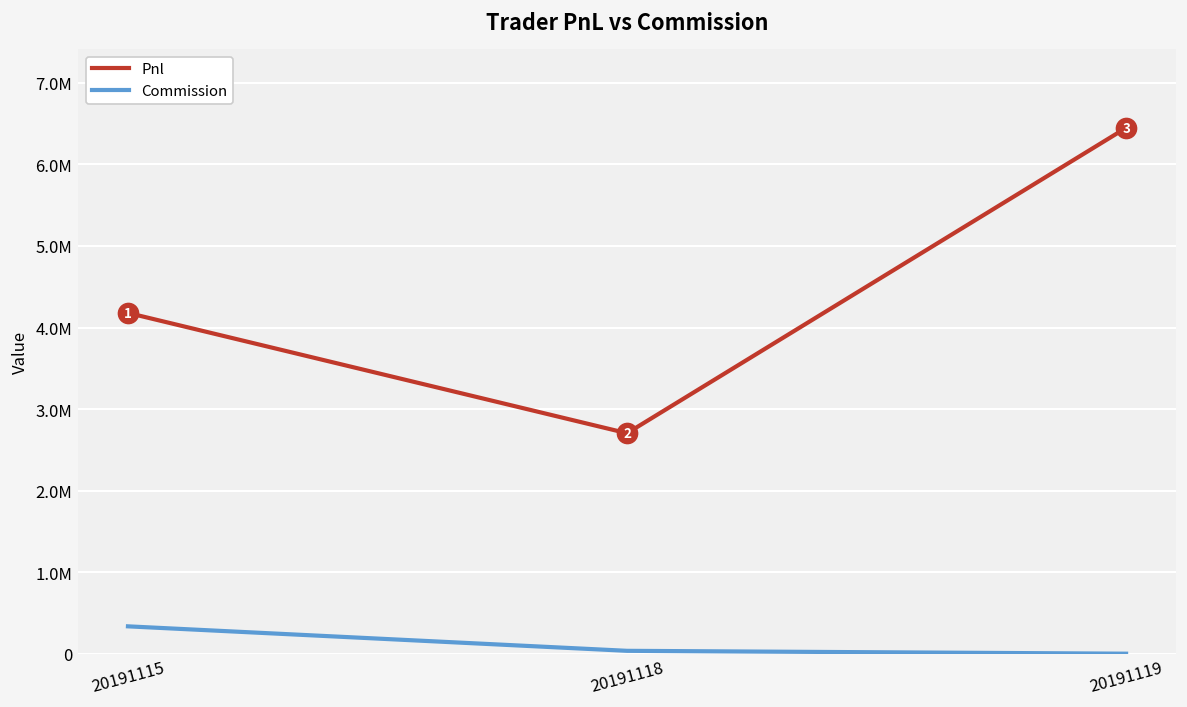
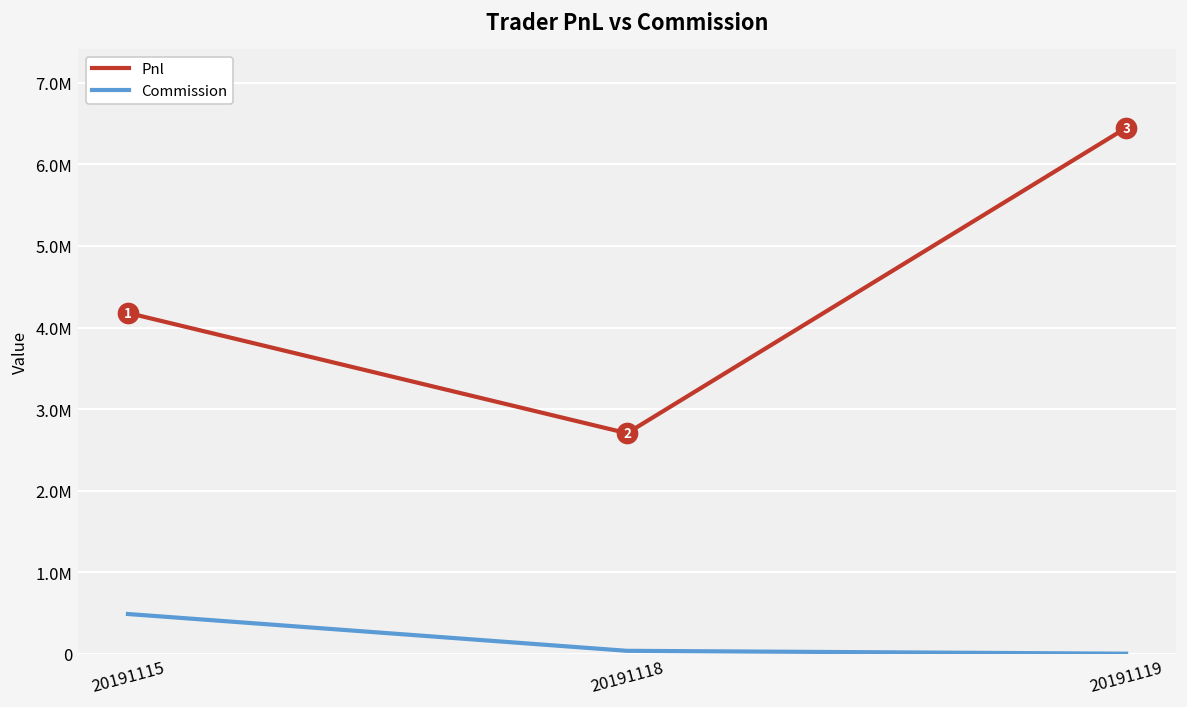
Commission, 20191115: 300000 -> 500000
